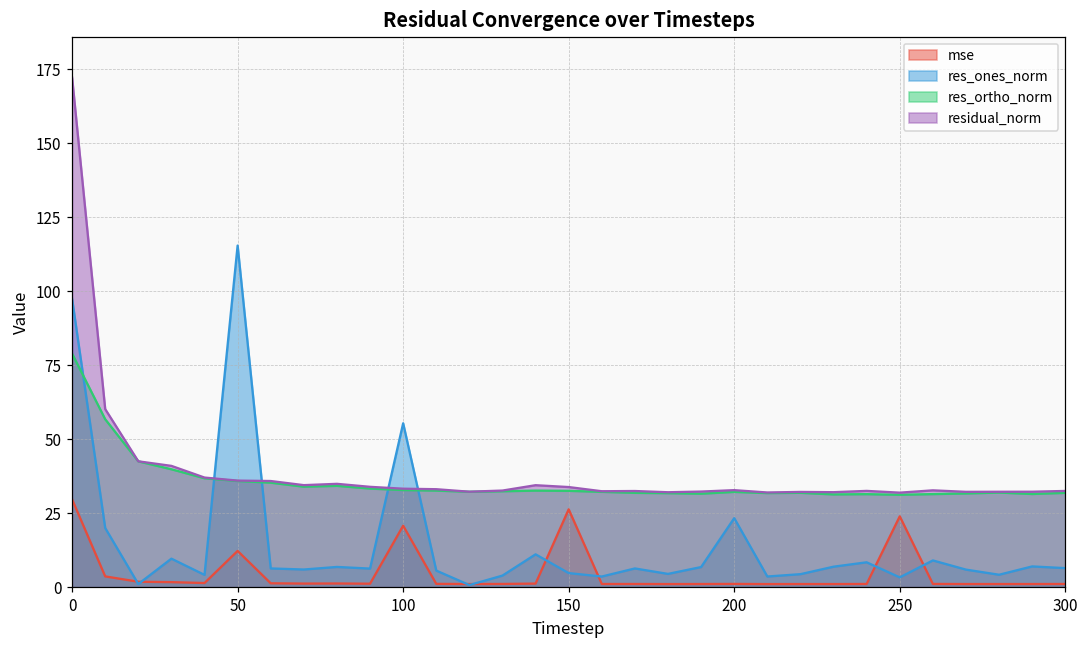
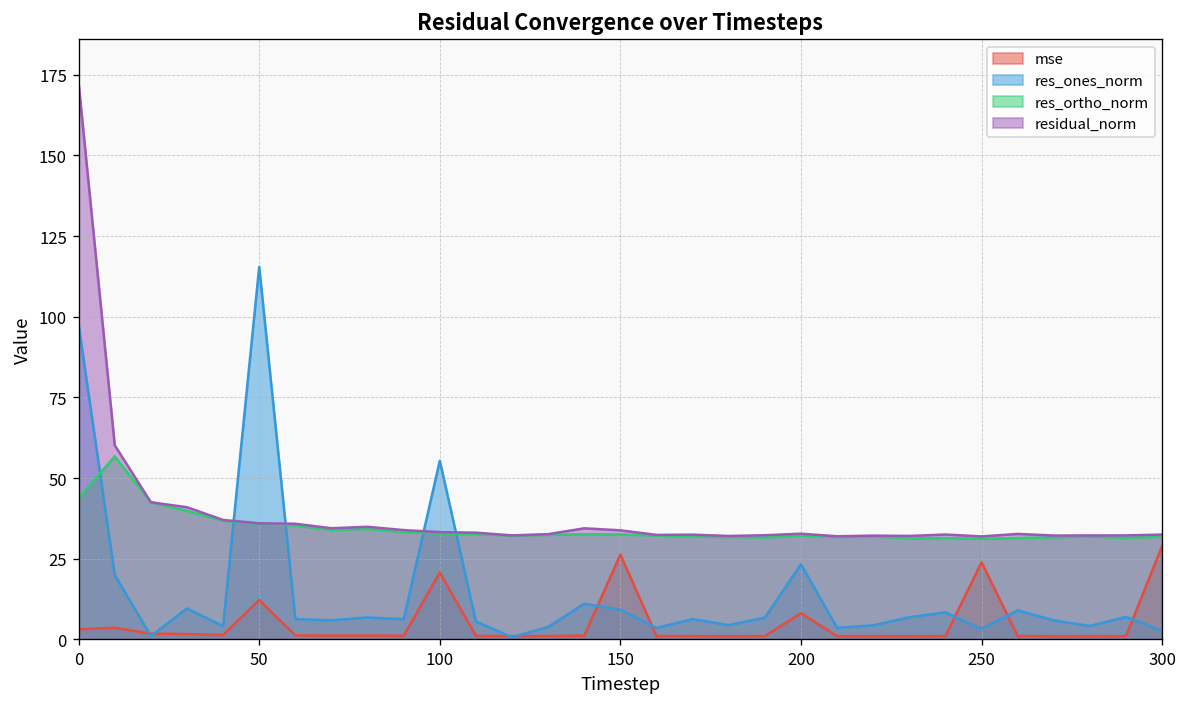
mse, 0: 30 -> 3
res_ortho_norm, 0: 79 -> 44
res_ones_norm, 150: 5 -> 9
mse, 200: 1 -> 8
mse, 300: 1 -> 29
res_ones_norm, 300: 6 -> 3
